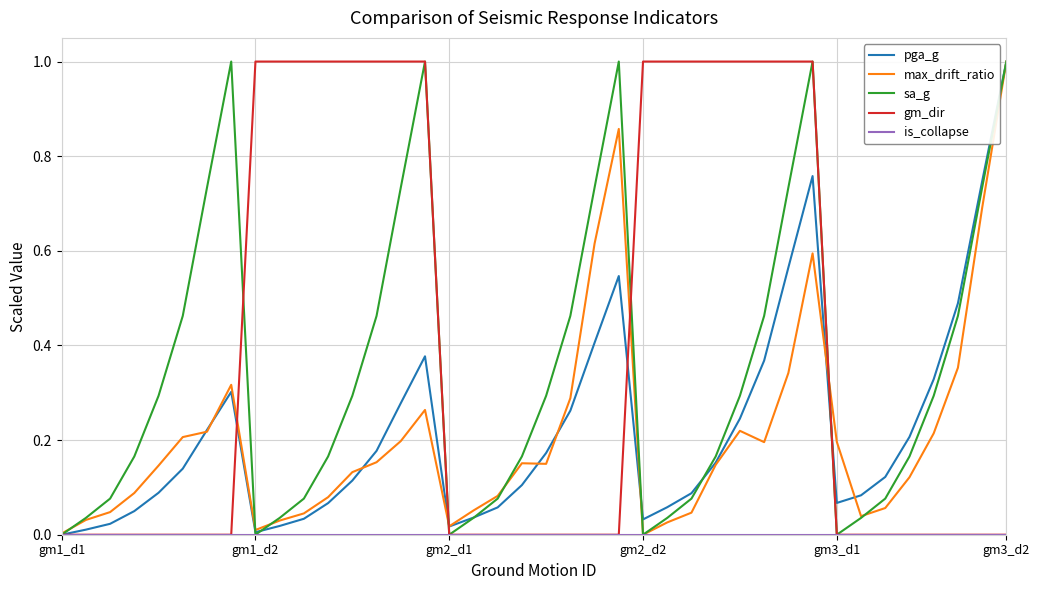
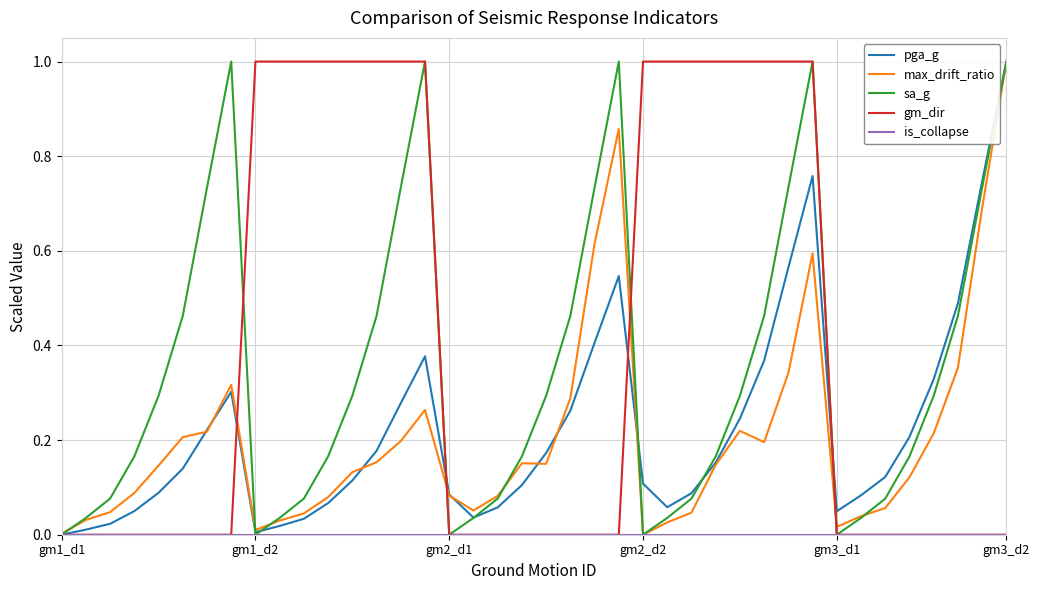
pga_g, gm2_d1: 0.02 -> 0.09
max_drift_ratio, gm2_d1: 0.02 -> 0.08
pga_g, gm2_d2: 0.03 -> 0.11
pga_g, gm3_d1: 0.07 -> 0.05
max_drift_ratio, gm3_d1: 0.20 -> 0.02
